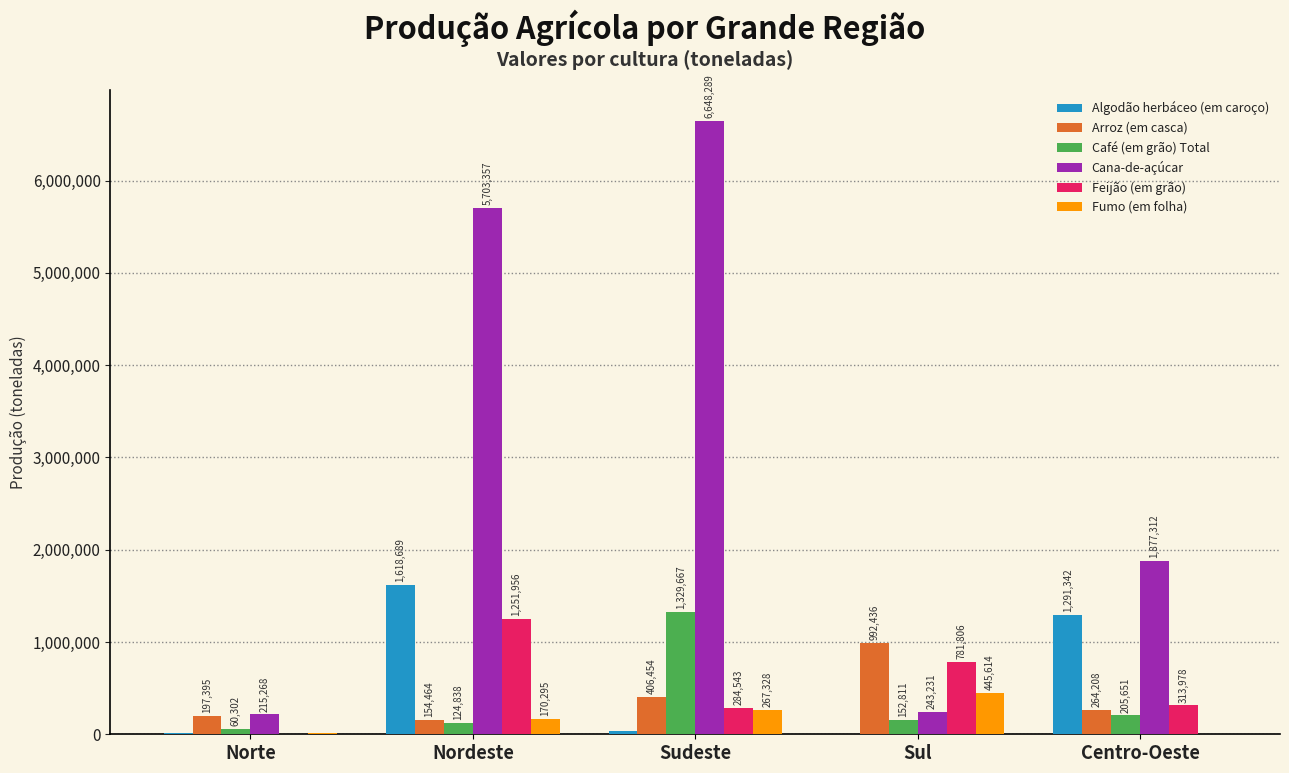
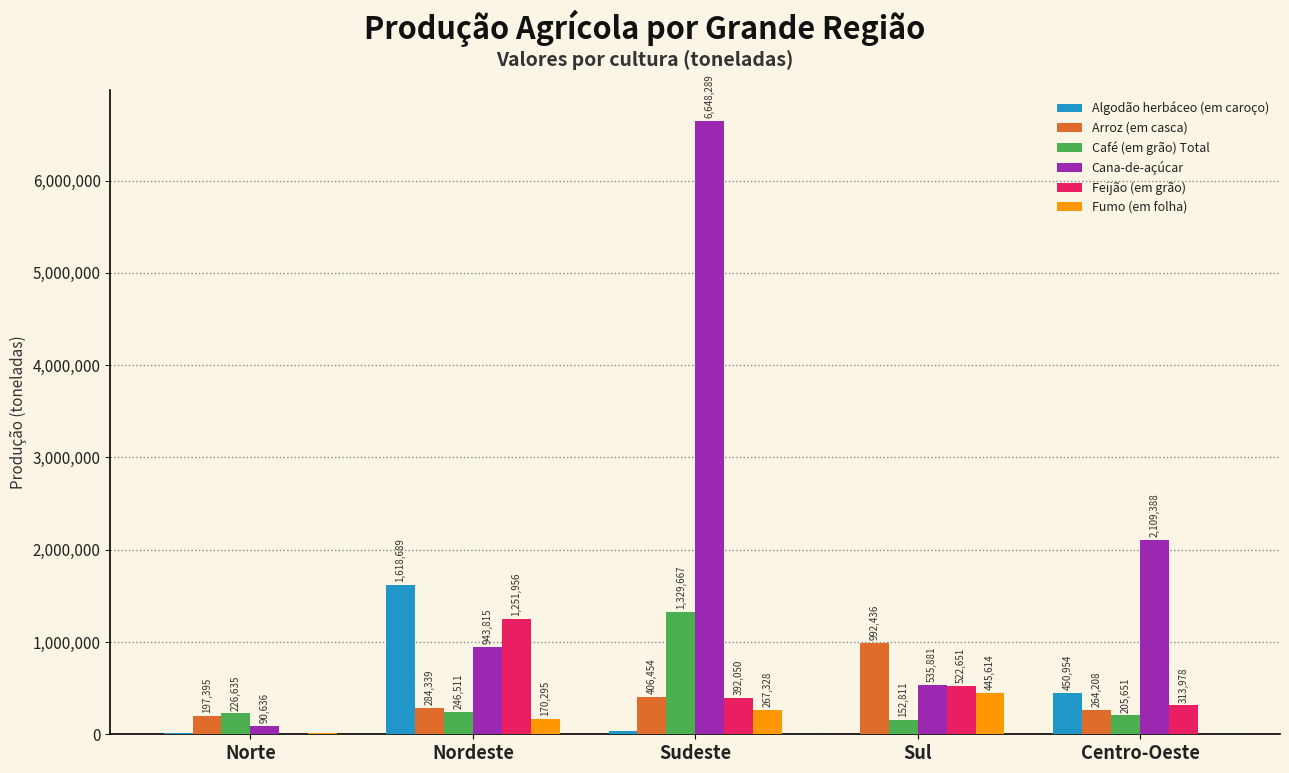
Café (em grão) Total, Norte: 60,302 -> 226,635
Cana-de-açúcar, Norte: 215,268 -> 90,636
Arroz (em casca), Nordeste: 154,464 -> 284,339
Café (em grão) Total, Nordeste: 124,838 -> 246,511
Cana-de-açúcar, Nordeste: 5,703,357 -> 943,815
Feijão (em grão), Sudeste: 284,543 -> 392,050
Cana-de-açúcar, Sul: 243,231 -> 535,881
Feijão (em grão), Sul: 781,806 -> 522,651
Algodão herbáceo (em caroço), Centro-Oeste: 1,291,342 -> 450,954
Cana-de-açúcar, Centro-Oeste: 1,877,312 -> 2,109,388
